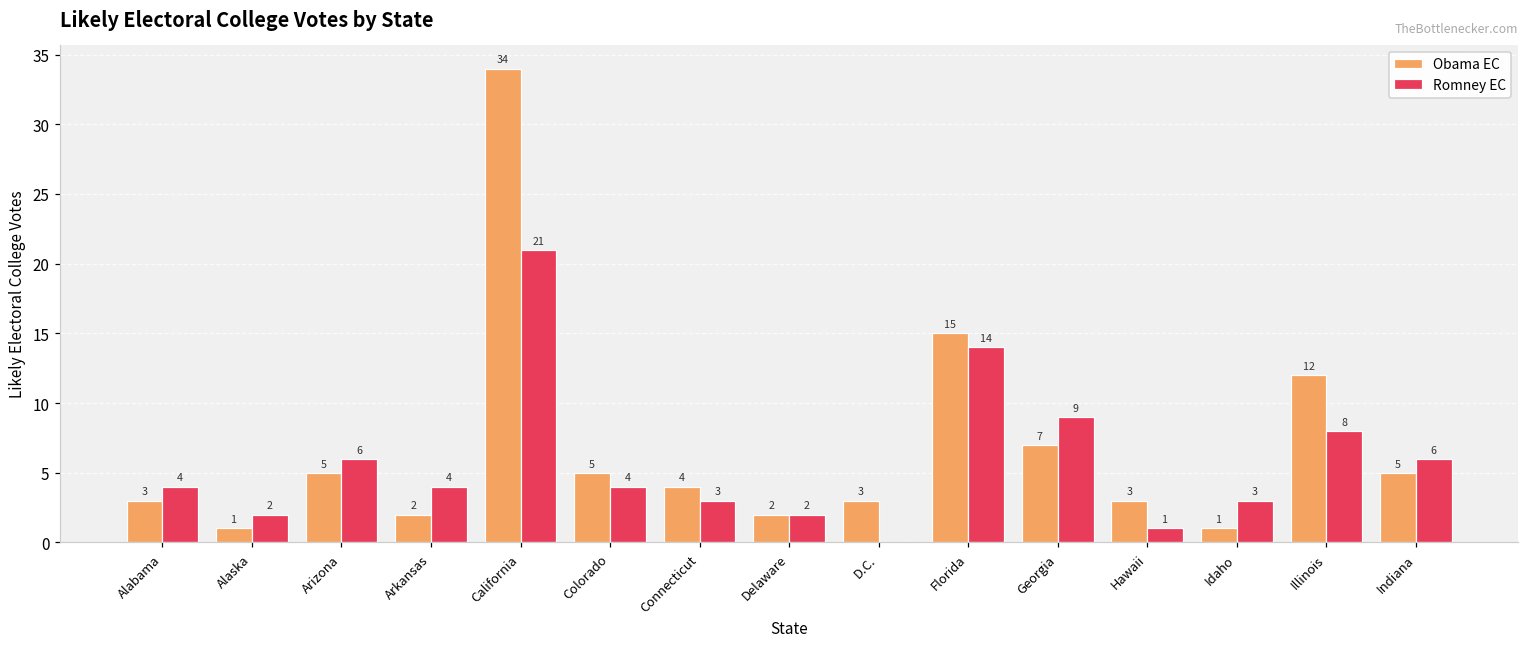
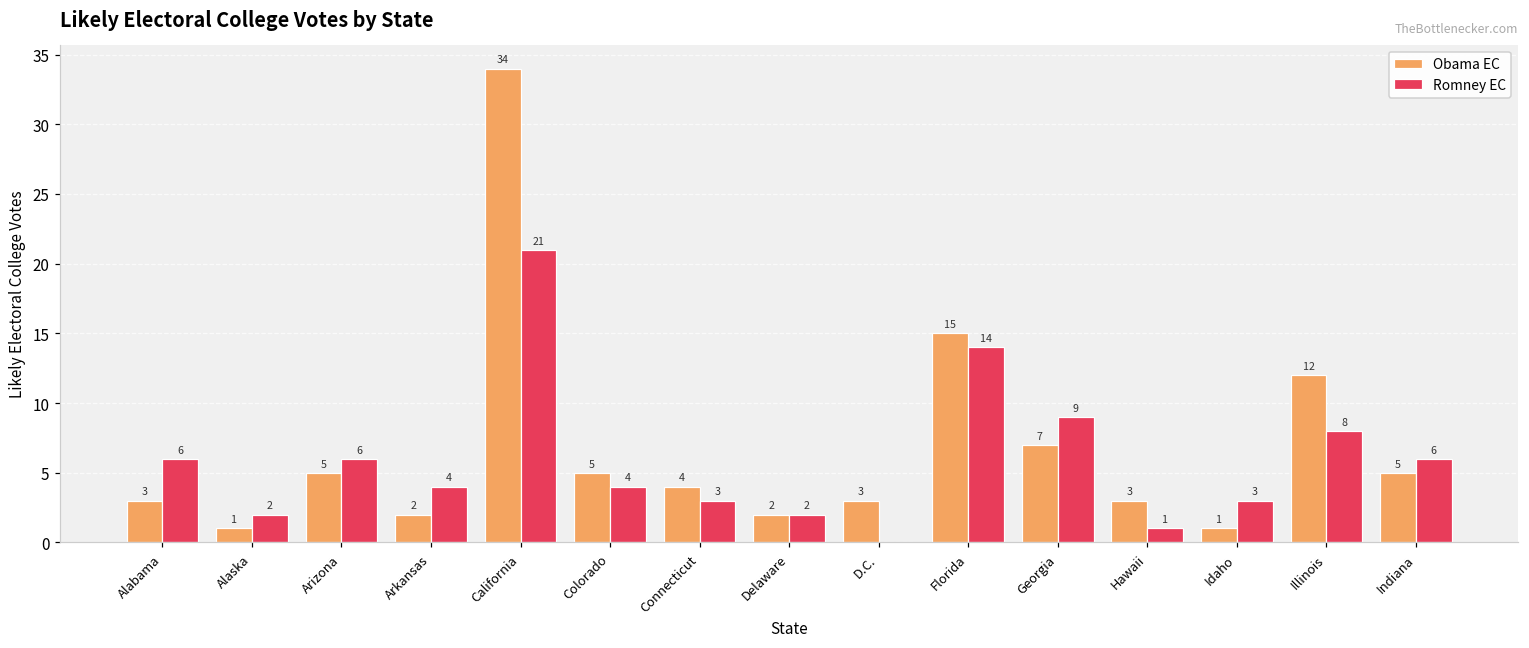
Romney EC, Alabama: 4 -> 6
